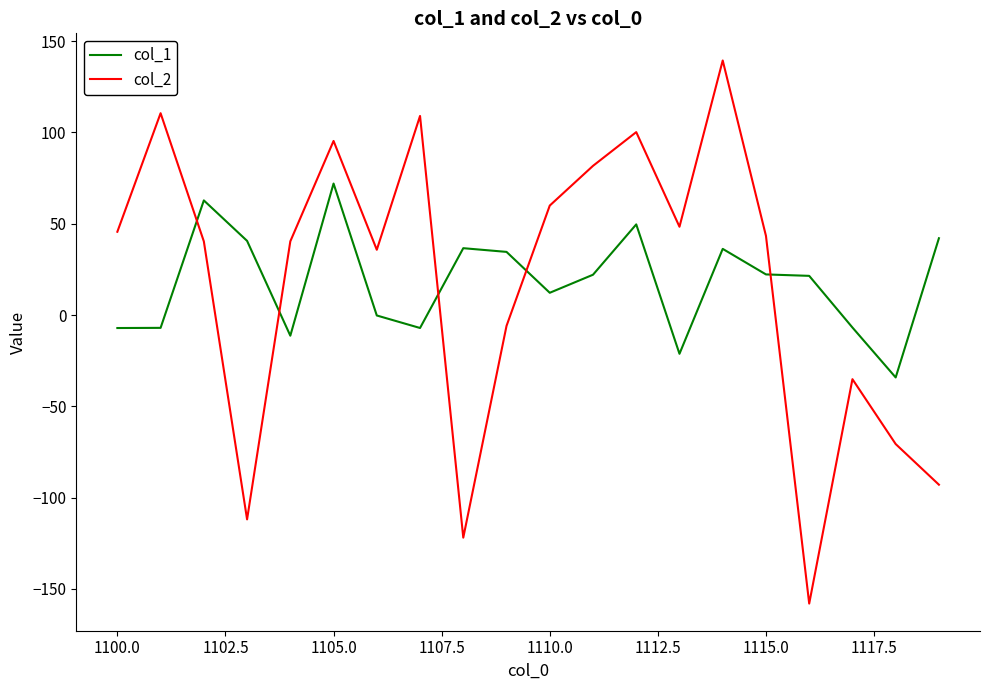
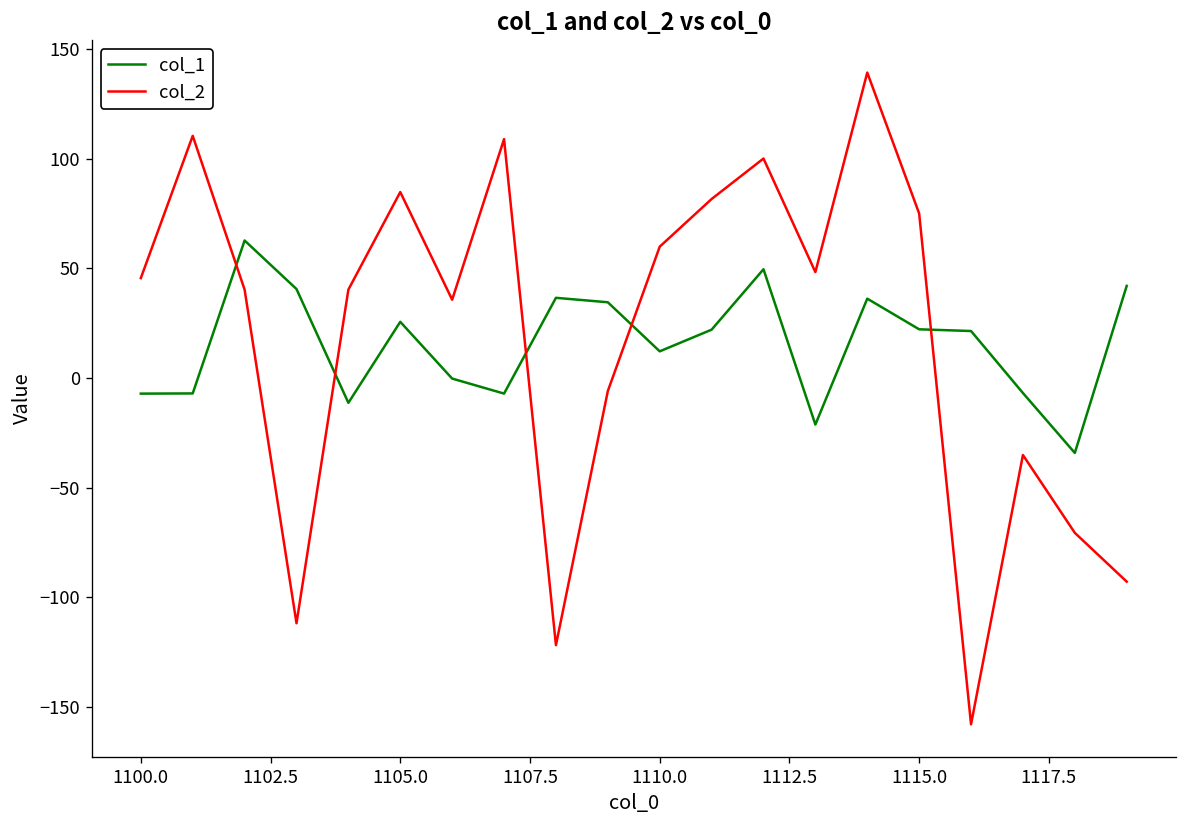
col_1, 1105.0: 72 -> 26
col_2, 1105.0: 95 -> 85
col_2, 1115.0: 43 -> 75
